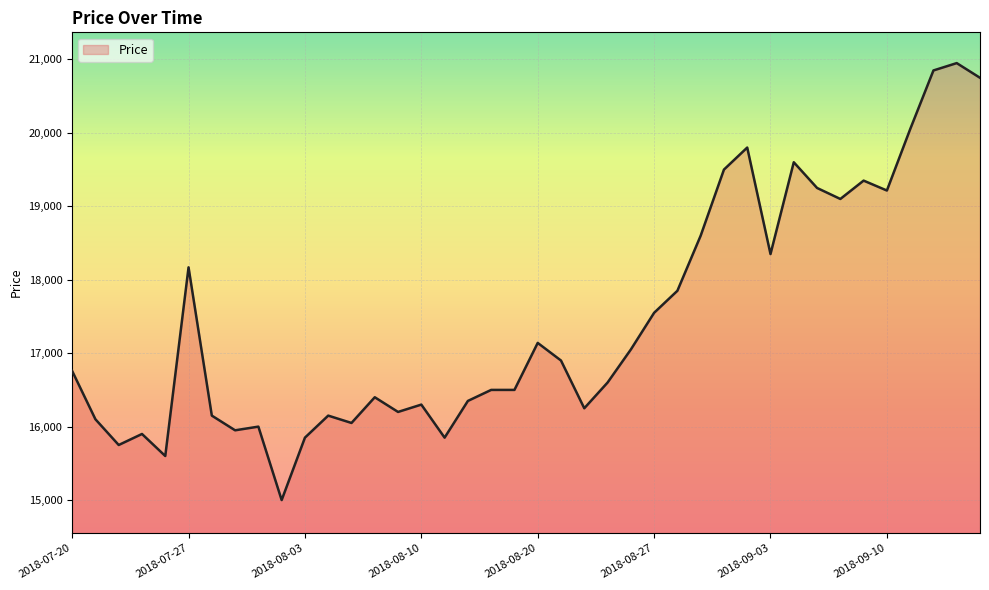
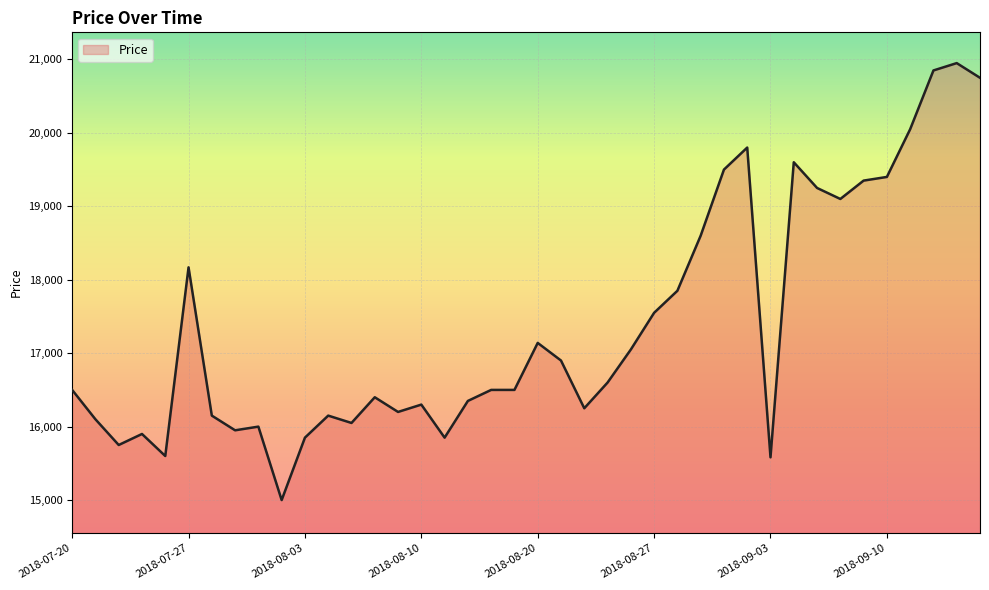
2018-07-20: 16,800 -> 16,500
2018-09-03: 18,400 -> 15,600
2018-09-10: 19,200 -> 19,400
